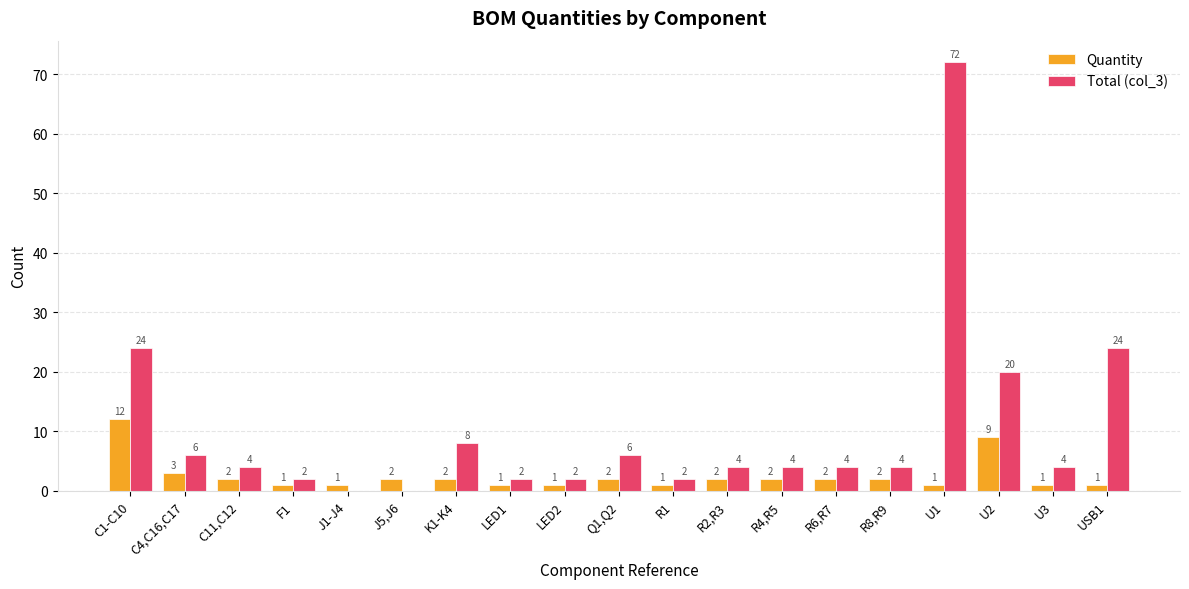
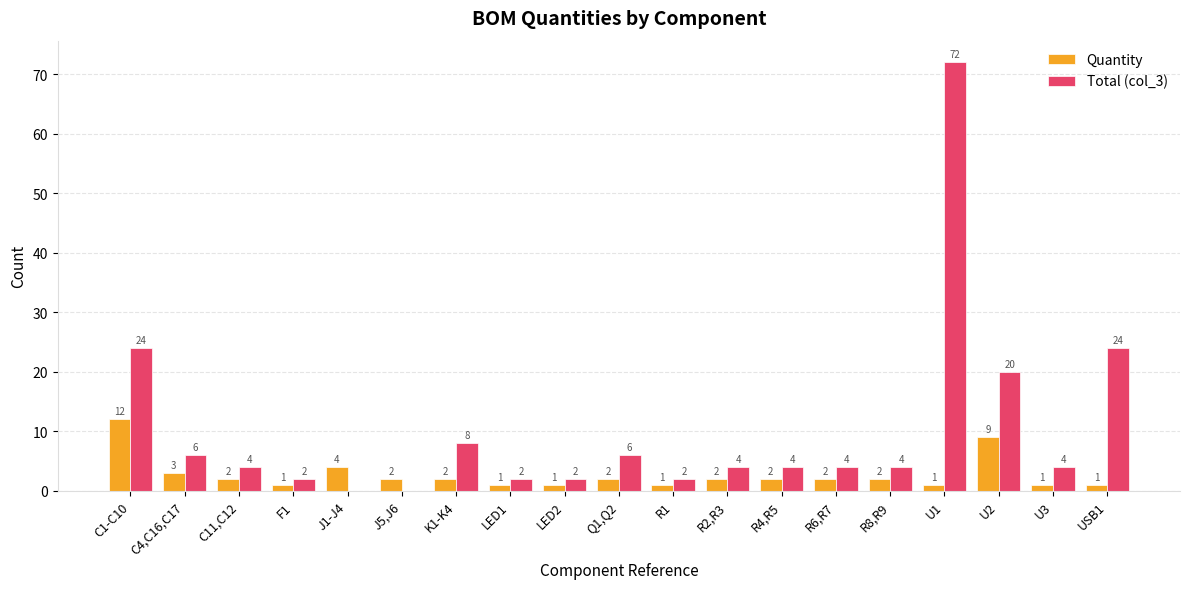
Quantity, J1-J4: 1 -> 4
